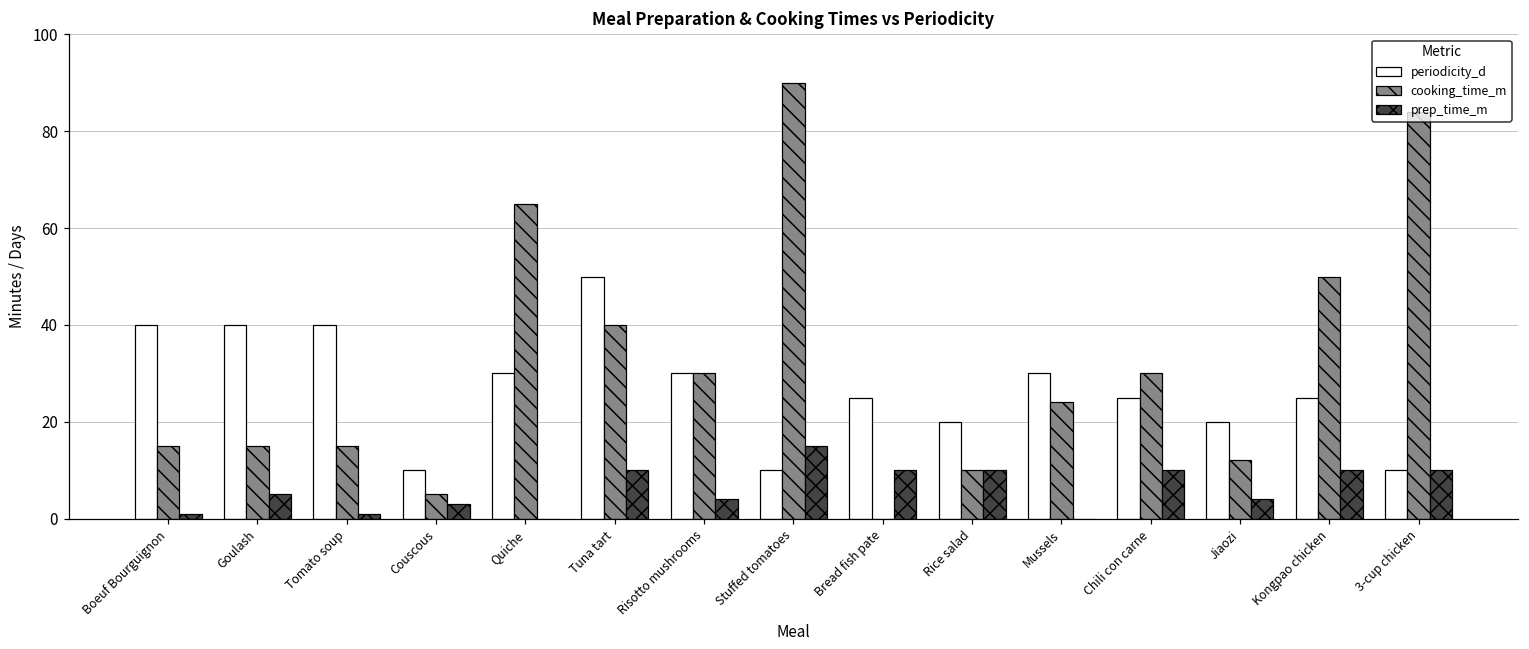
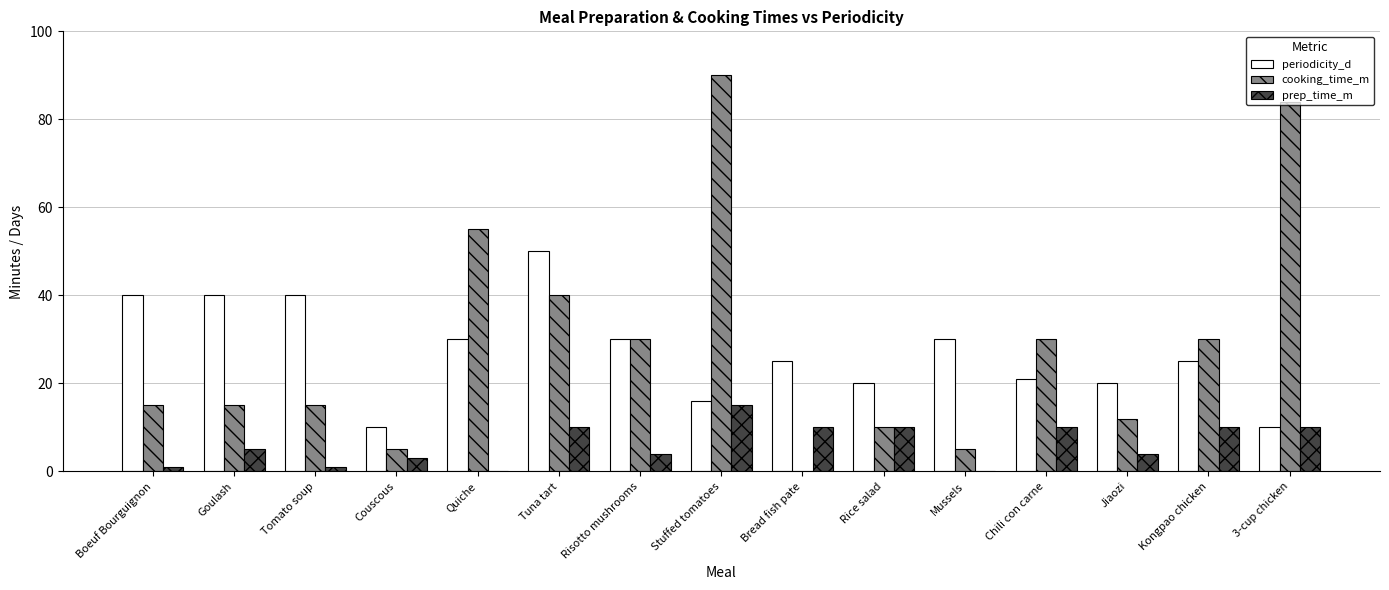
cooking_time_m, Quiche: 65 -> 55
periodicity_d, Stuffed tomatoes: 10 -> 16
cooking_time_m, Mussels: 24 -> 5
periodicity_d, Chili con carne: 25 -> 21
cooking_time_m, Kongpao chicken: 50 -> 30
